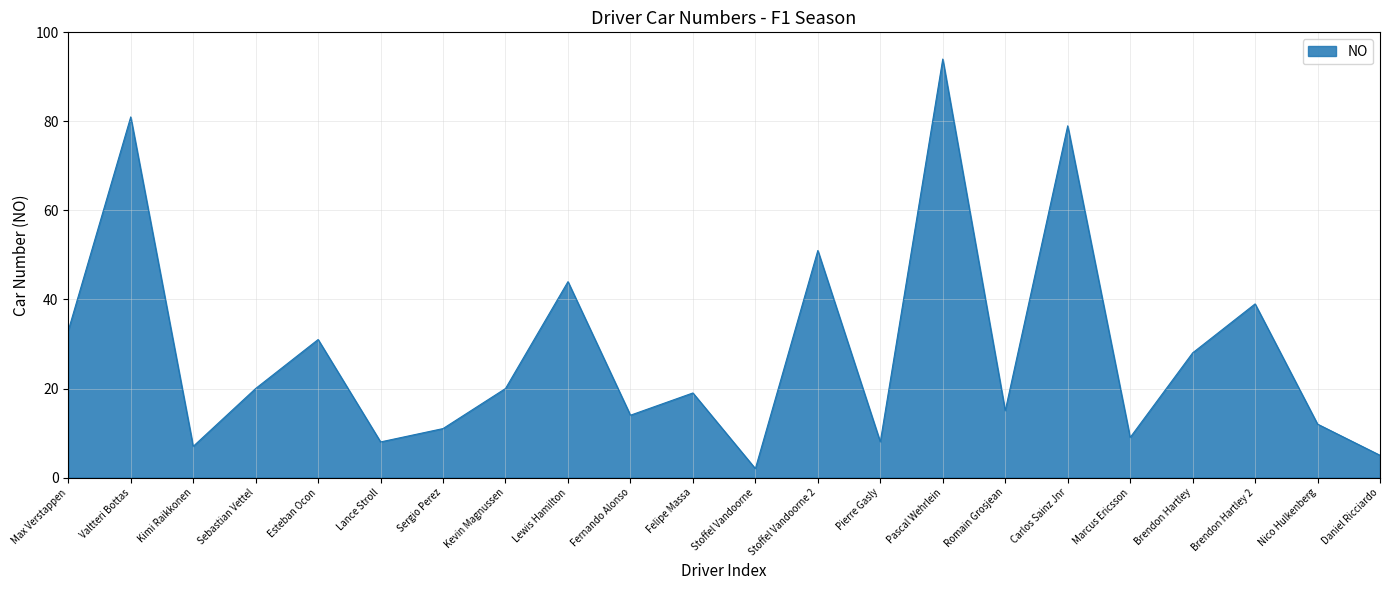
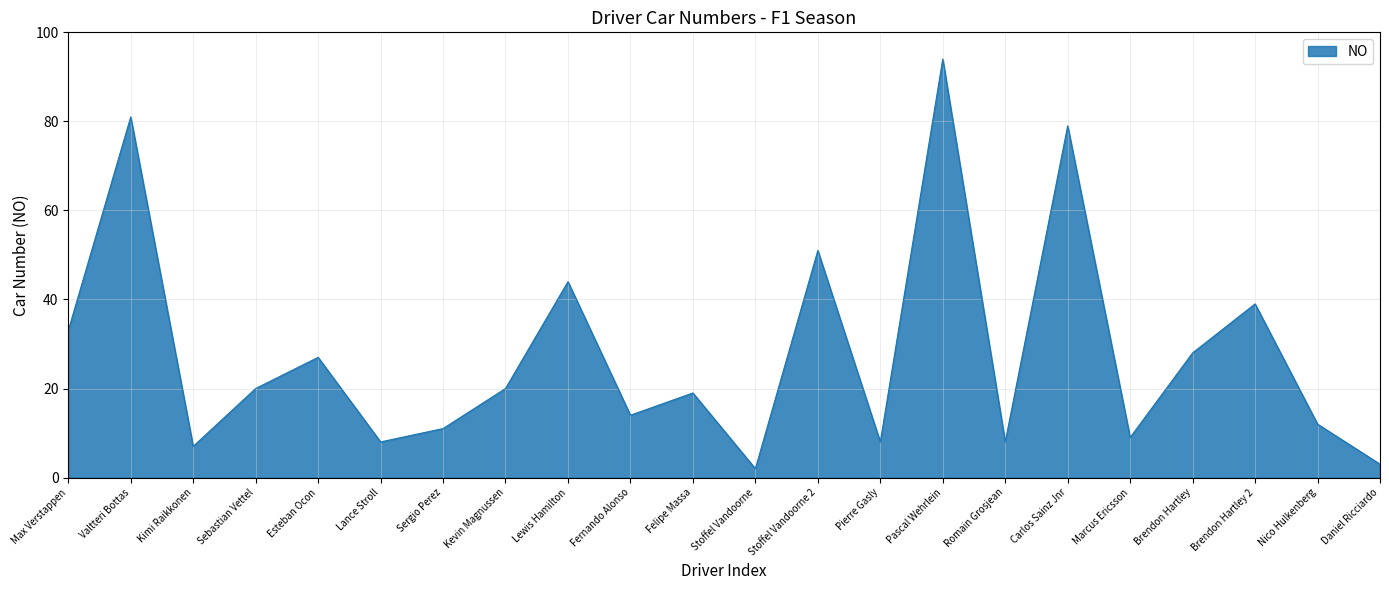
Esteban Ocon: 31 -> 27
Romain Grosjean: 15 -> 8
Daniel Ricciardo: 5 -> 3
